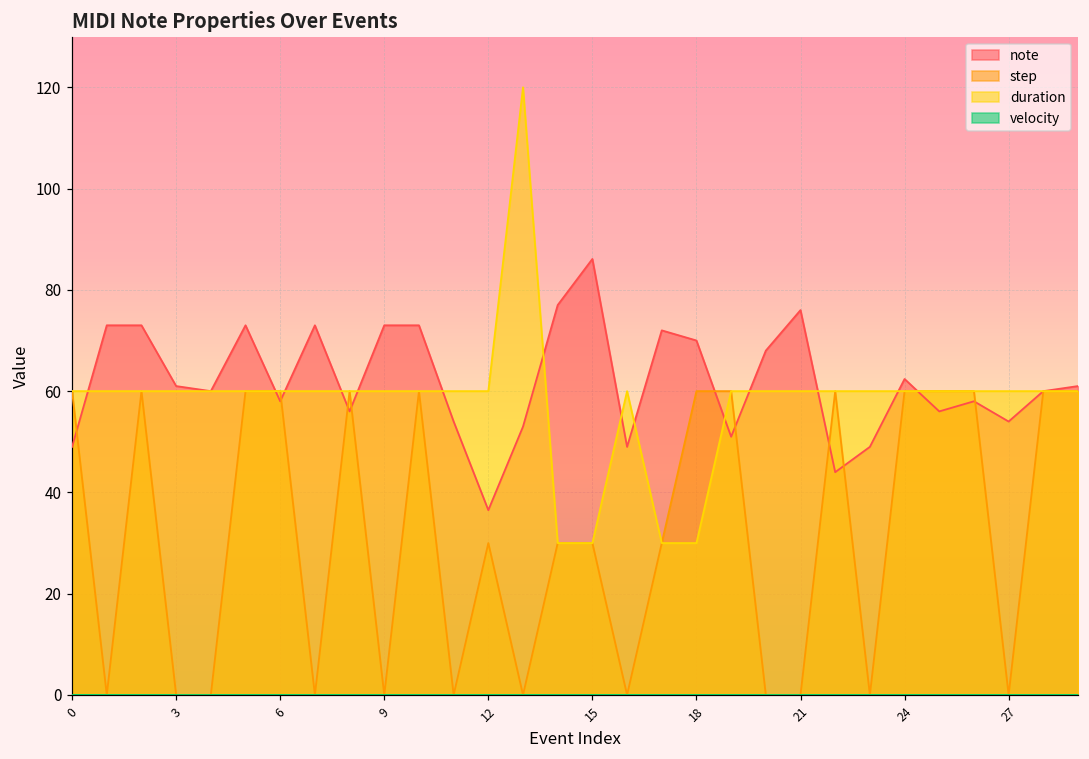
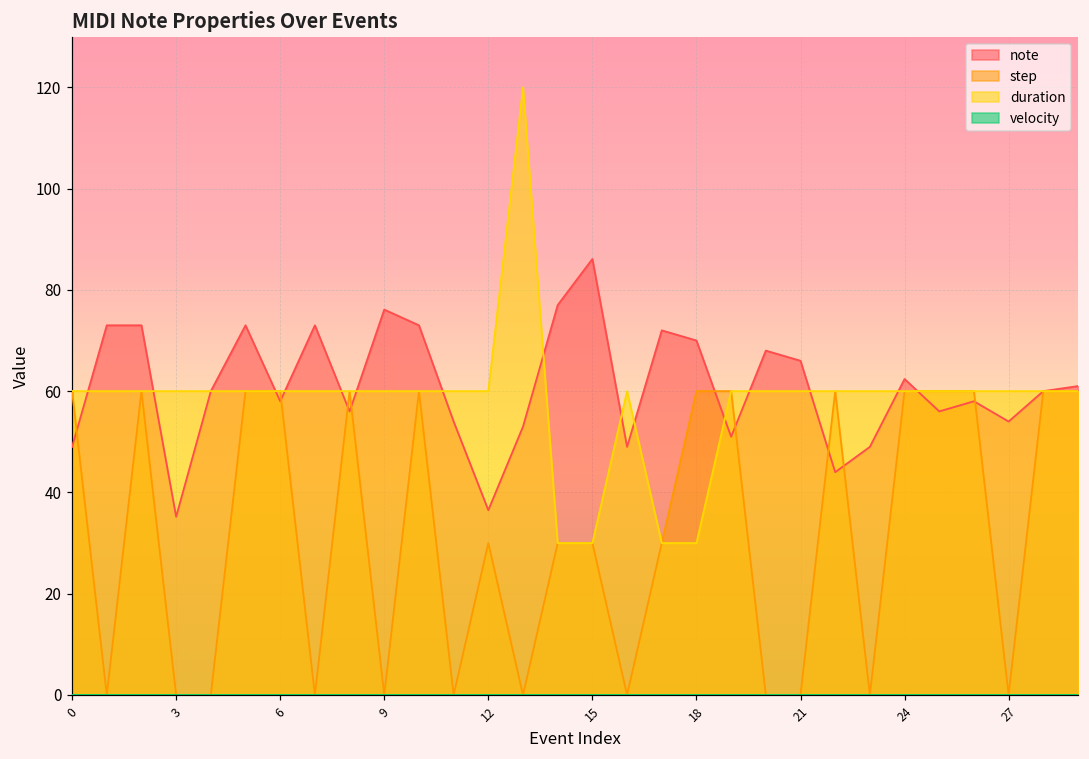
note, 3: 61 -> 35
note, 9: 73 -> 76
note, 21: 76 -> 66
